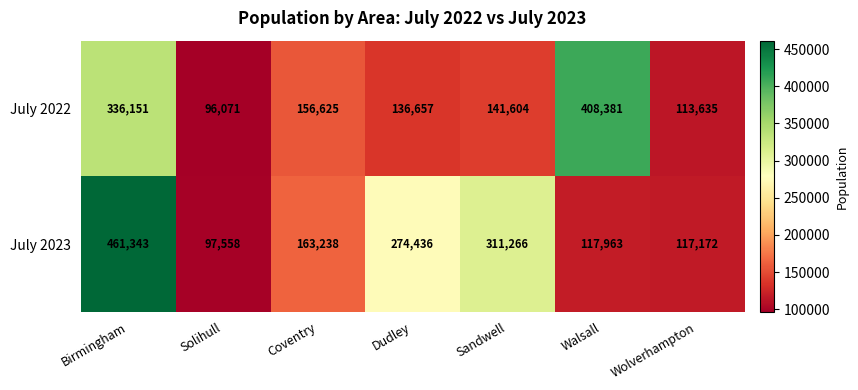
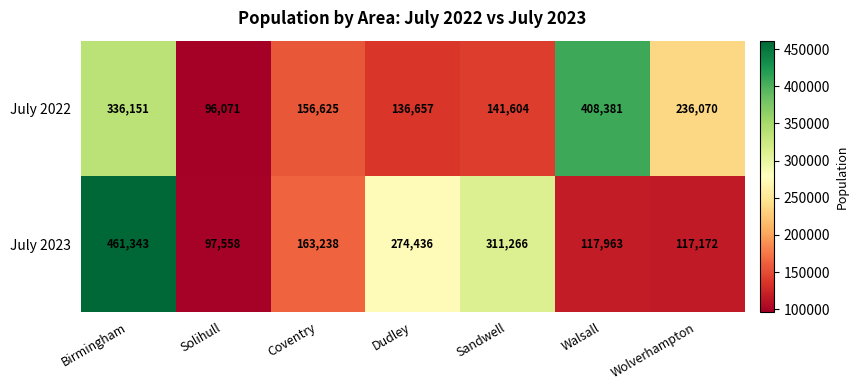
July 2022, Wolverhampton: 113,635 -> 236,070
